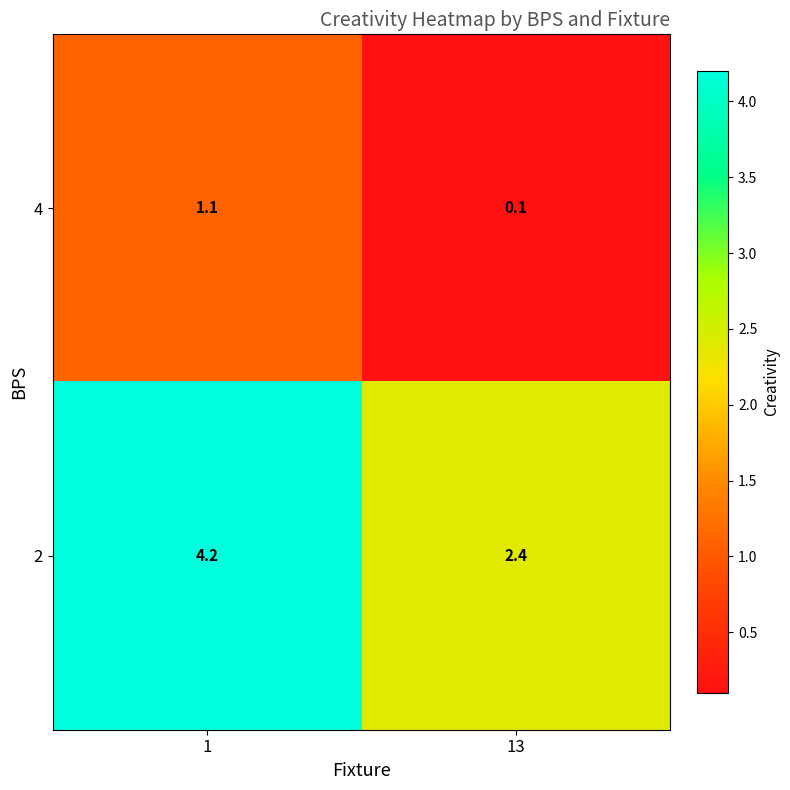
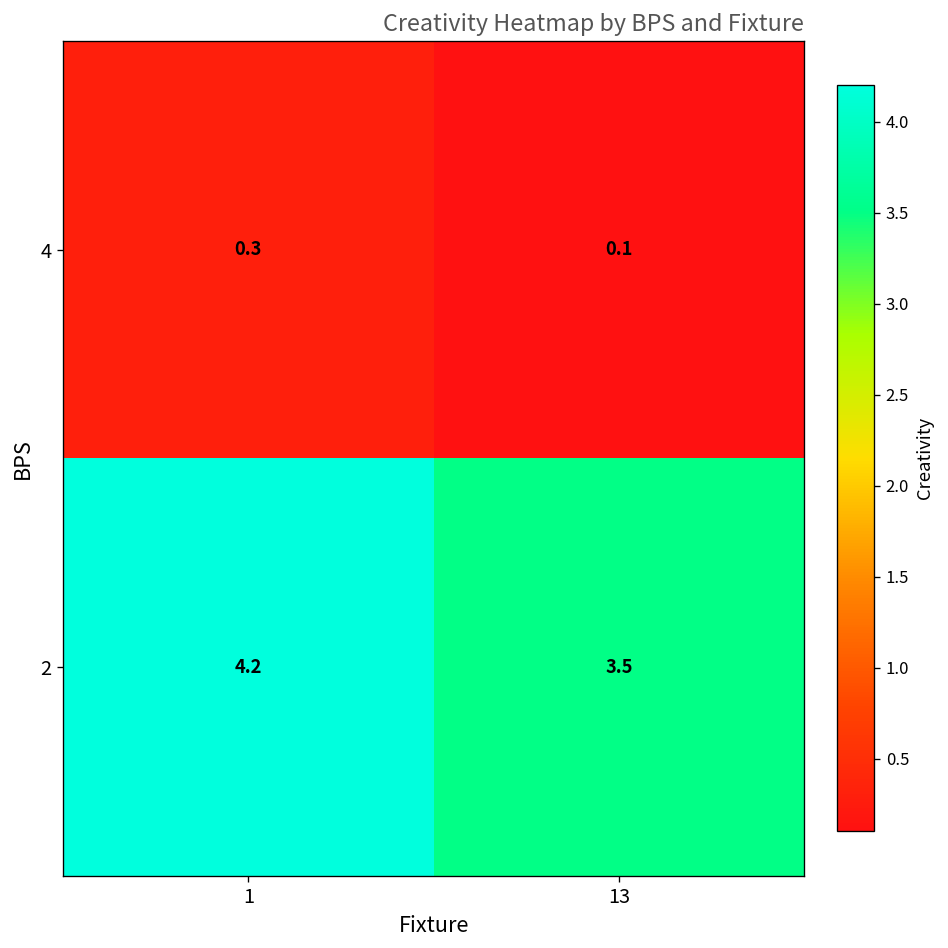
4, 1: 1.1 -> 0.3
2, 13: 2.4 -> 3.5
